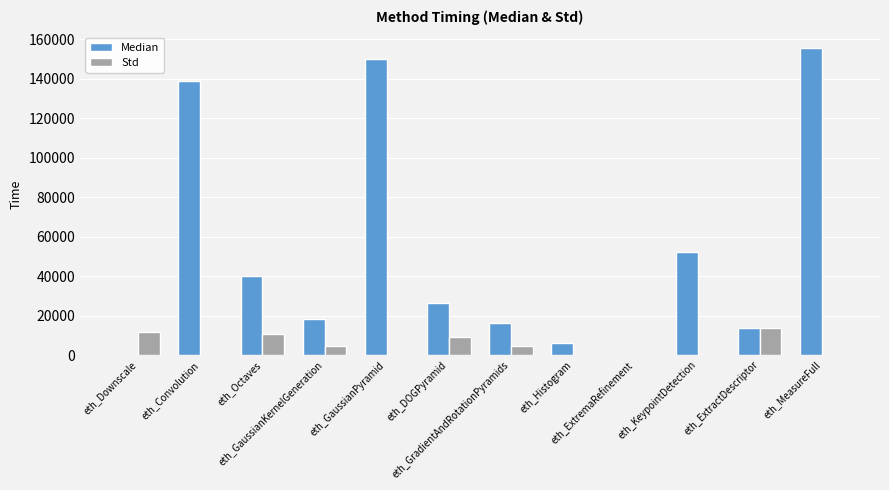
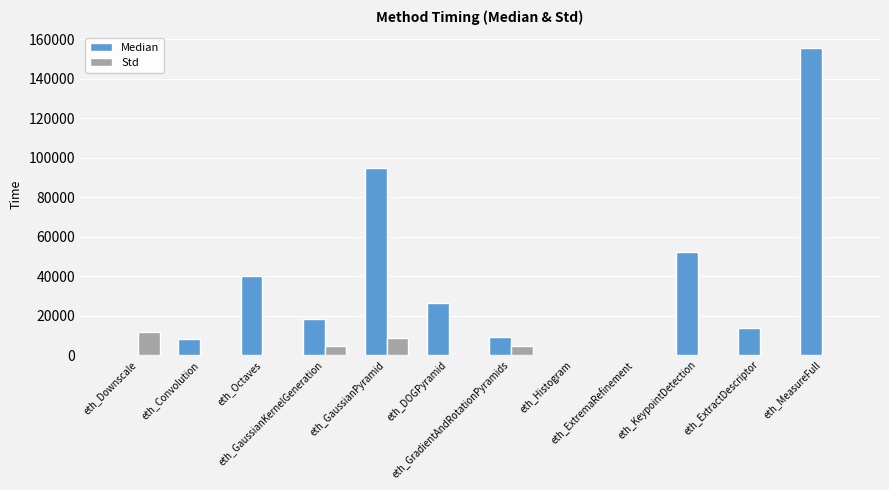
Median, eth_Convolution: 139000 -> 8000
Std, eth_Octaves: 11000 -> 0
Median, eth_GaussianPyramid: 150000 -> 95000
Std, eth_GaussianPyramid: 0 -> 9000
Std, eth_DOGPyramid: 9000 -> 0
Median, eth_GradientAndRotationPyramids: 16000 -> 9000
Median, eth_Histogram: 6000 -> 0
Std, eth_ExtractDescriptor: 14000 -> 0
